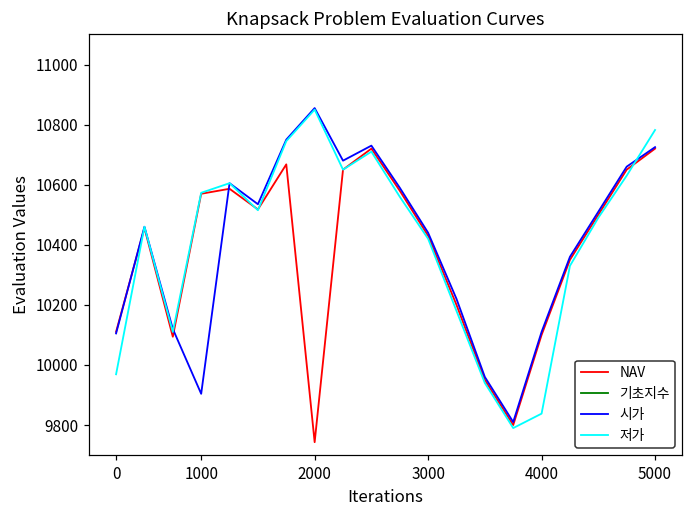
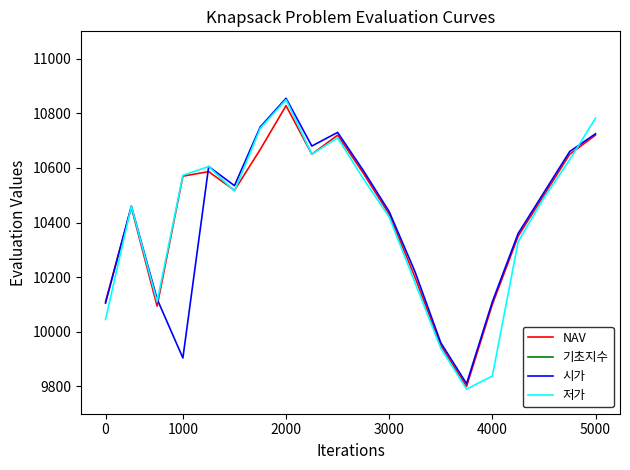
저가, 0: 9970 -> 10050
NAV, 2000: 9740 -> 10830
